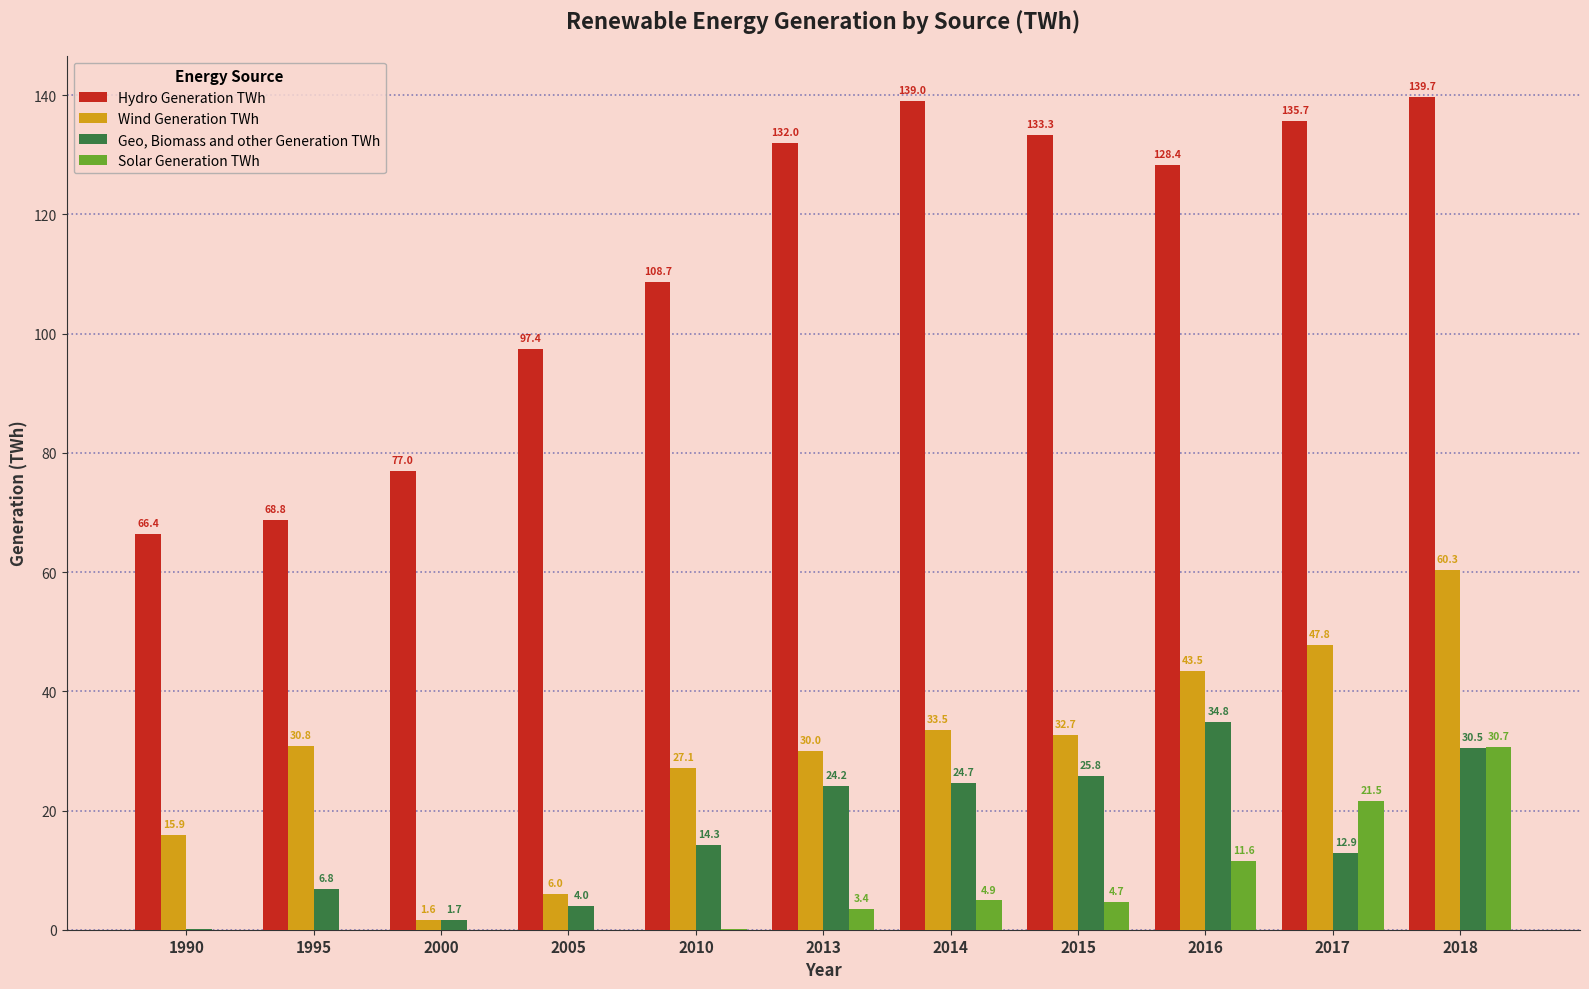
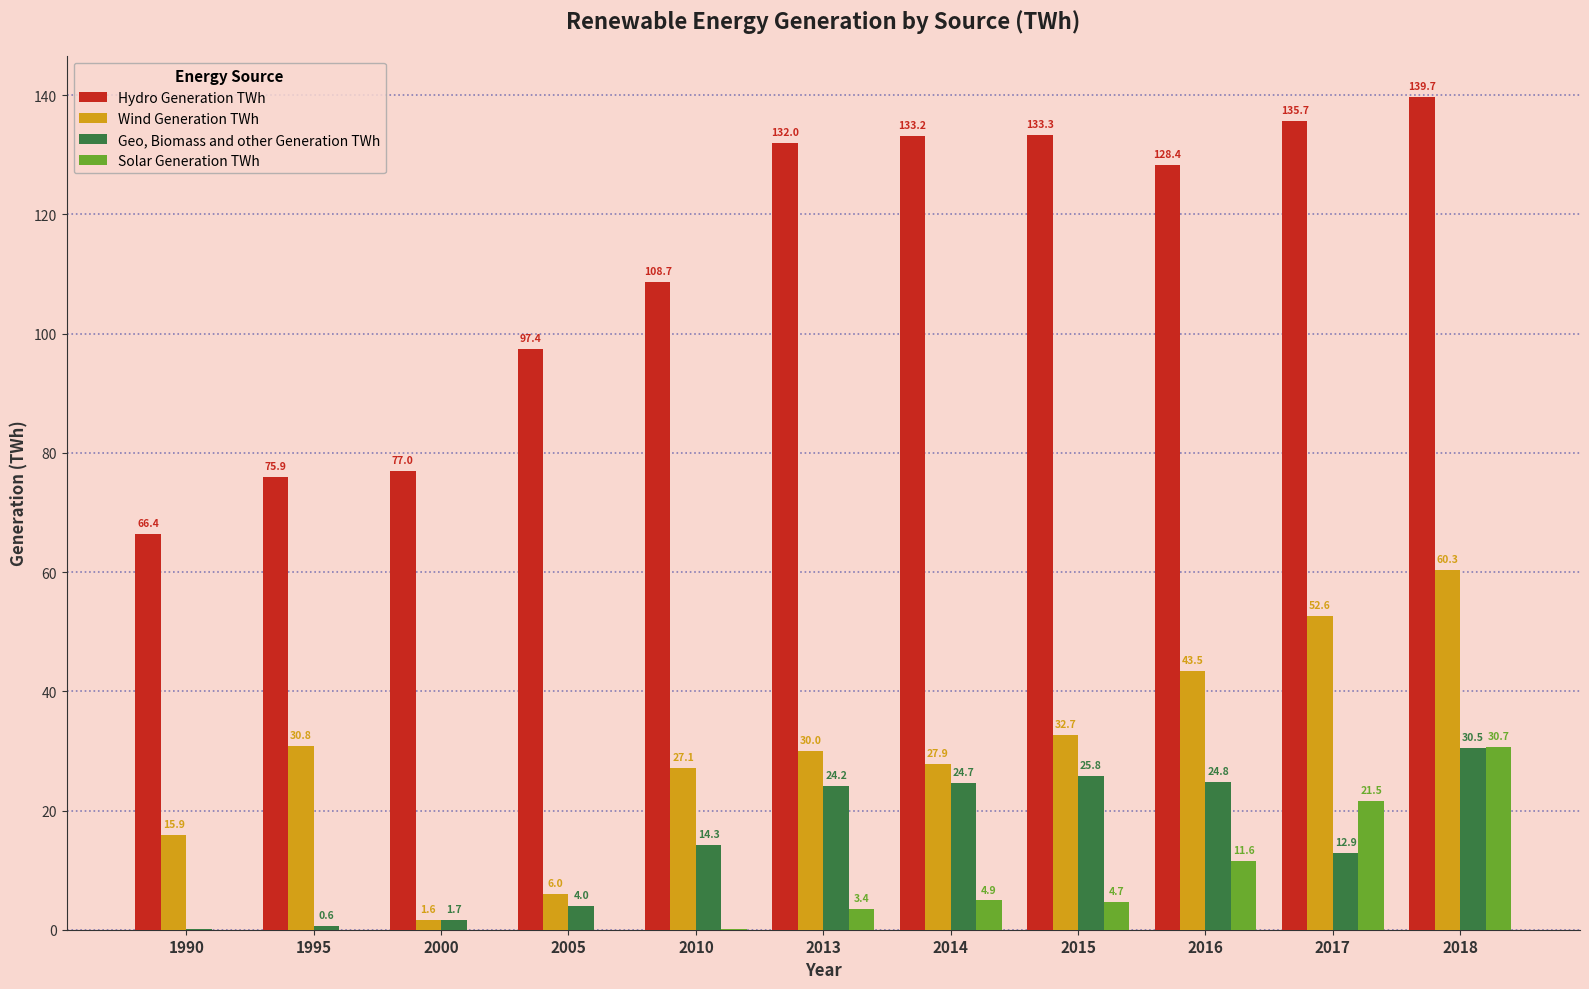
Hydro Generation TWh, 1995: 68.8 -> 75.9
Geo, Biomass and other Generation TWh, 1995: 6.8 -> 0.6
Hydro Generation TWh, 2014: 139.0 -> 133.2
Wind Generation TWh, 2014: 33.5 -> 27.9
Geo, Biomass and other Generation TWh, 2016: 34.8 -> 24.8
Wind Generation TWh, 2017: 47.8 -> 52.6
